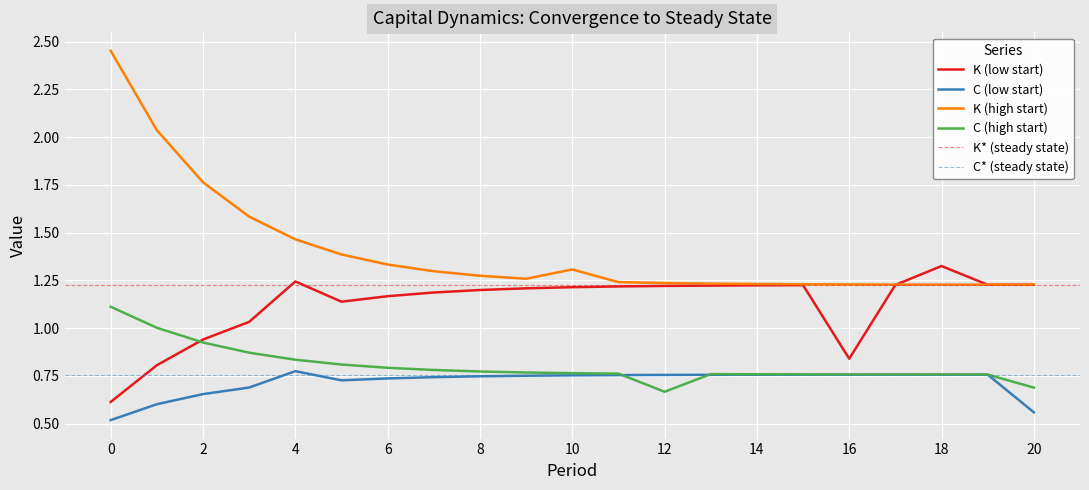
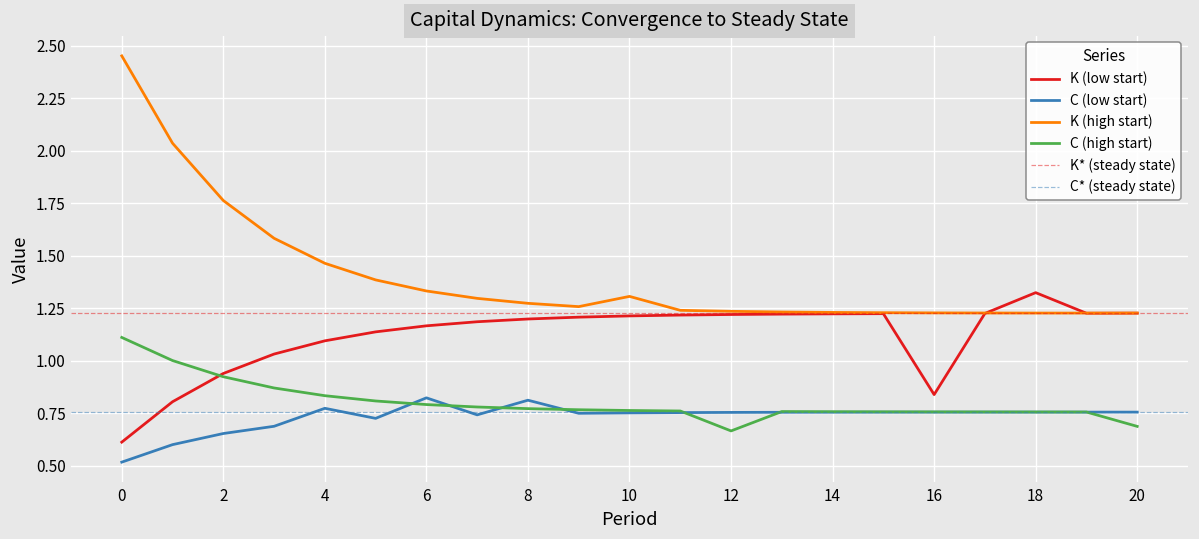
K (low start), 4: 1.24 -> 1.10
C (low start), 6: 0.74 -> 0.82
C (low start), 8: 0.75 -> 0.81
C (low start), 20: 0.56 -> 0.76
